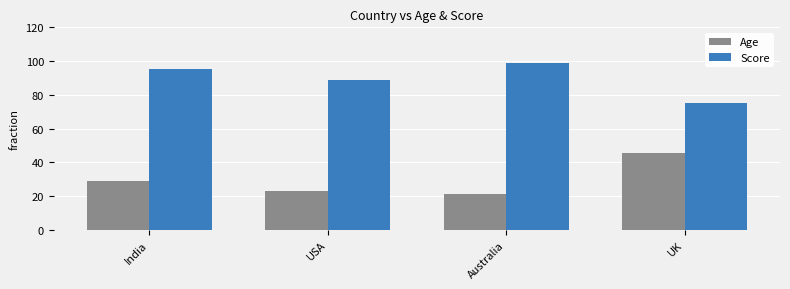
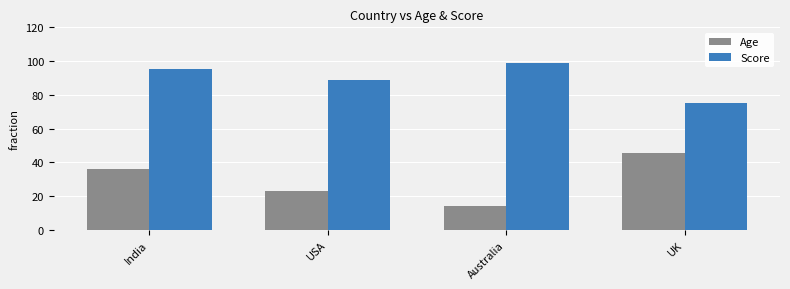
Age, India: 29 -> 36
Age, Australia: 21 -> 14
